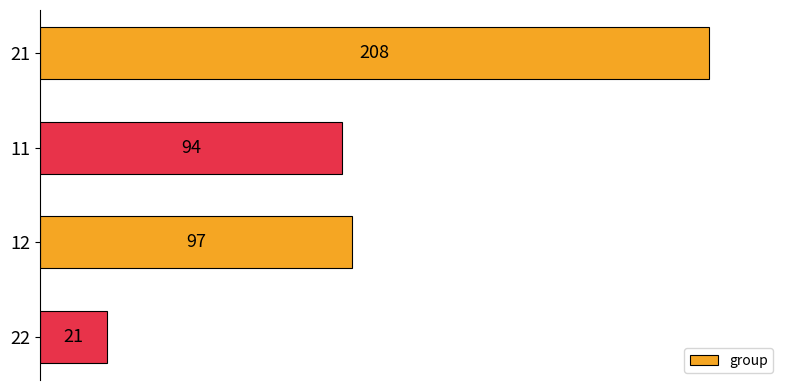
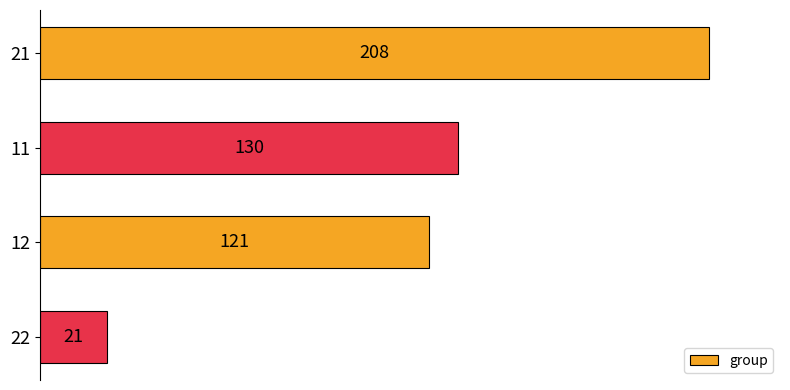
11: 94 -> 130
12: 97 -> 121
